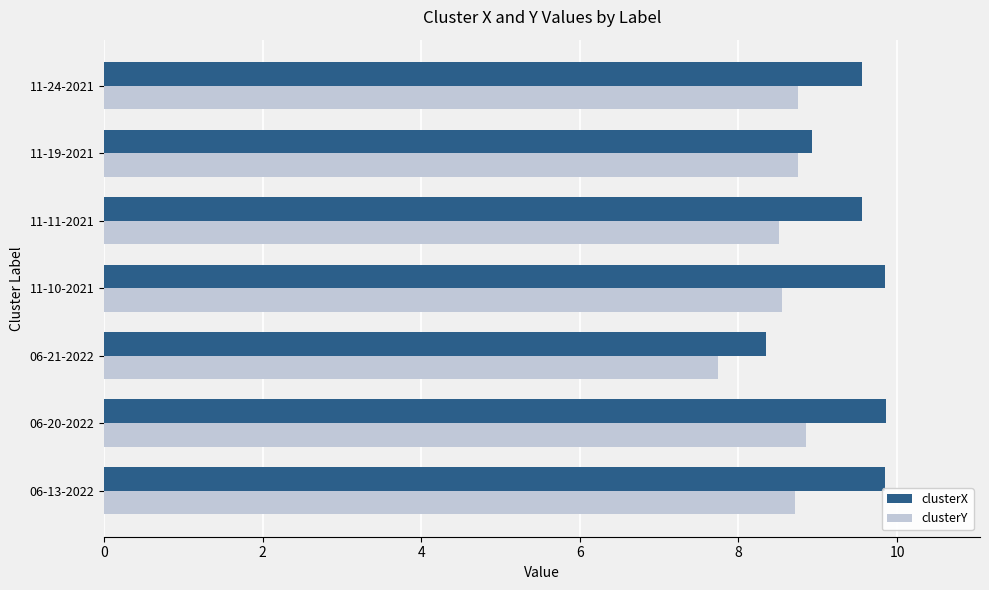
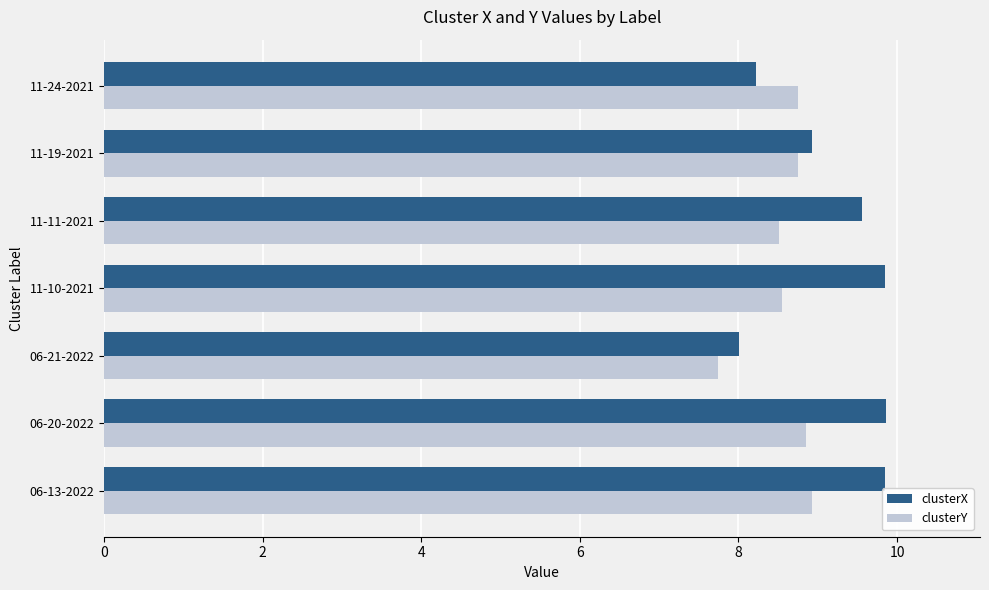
clusterX, 11-24-2021: 9.6 -> 8.2
clusterX, 06-21-2022: 8.3 -> 8.0
clusterY, 06-13-2022: 8.7 -> 8.9
